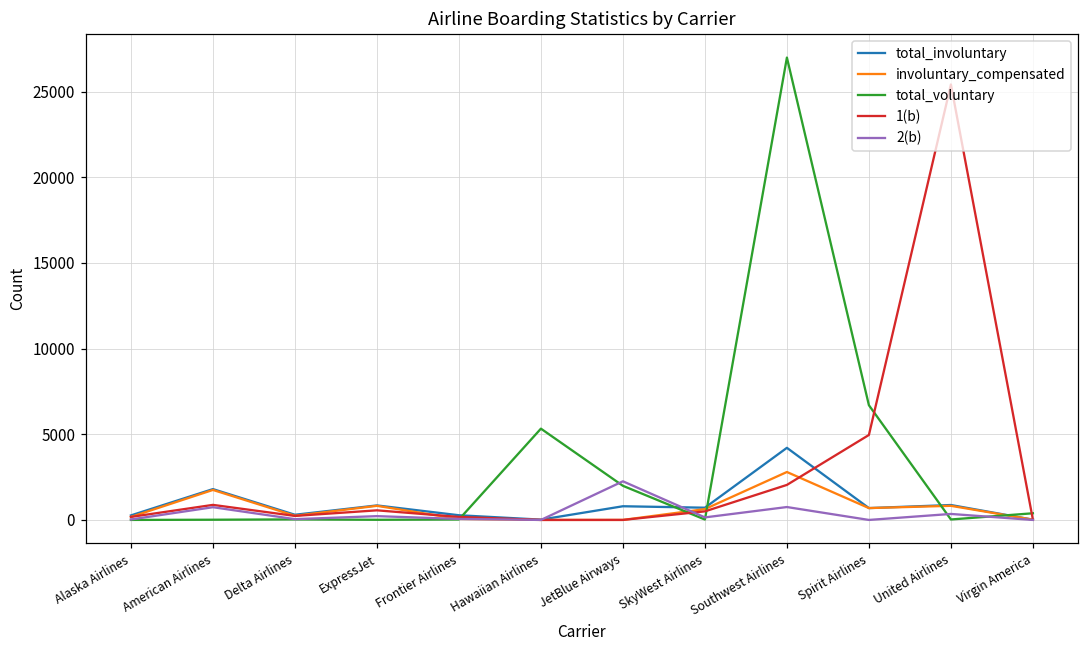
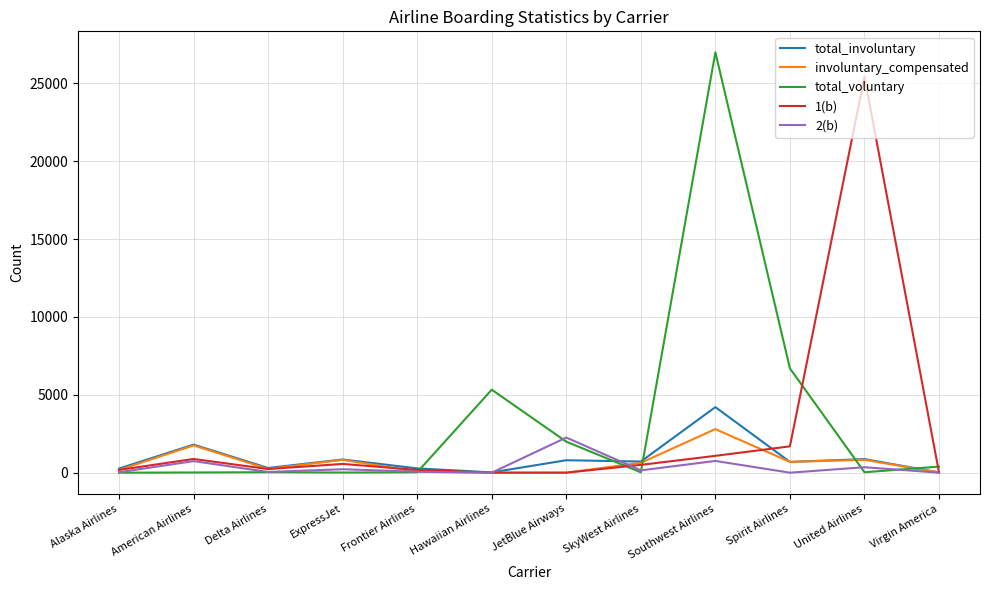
1(b), Southwest Airlines: 2000 -> 1100
1(b), Spirit Airlines: 5000 -> 1700
